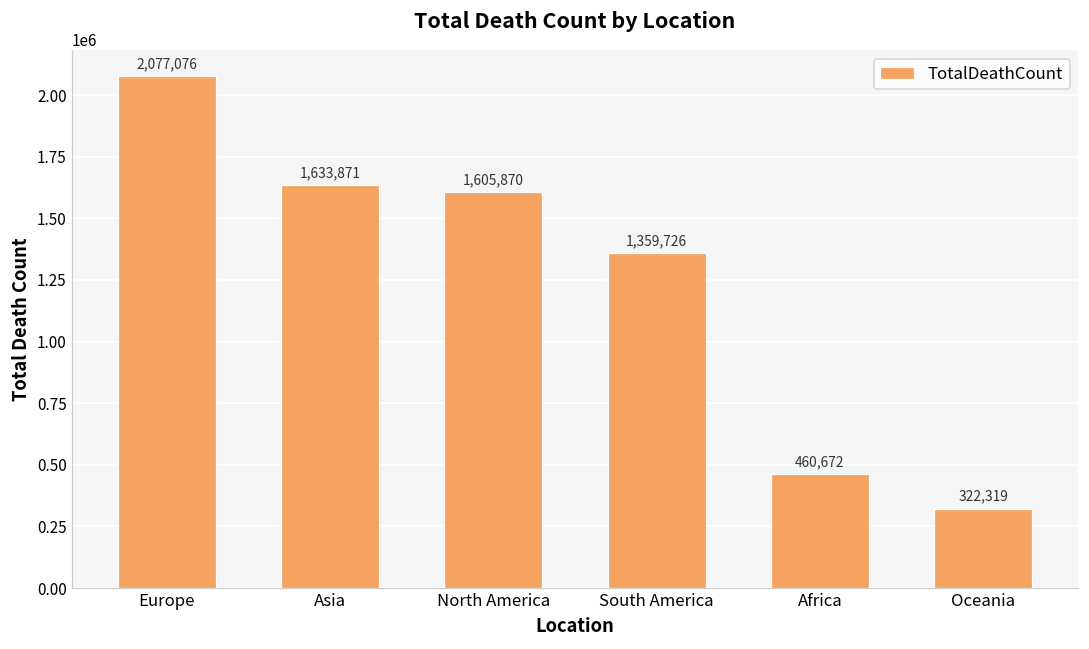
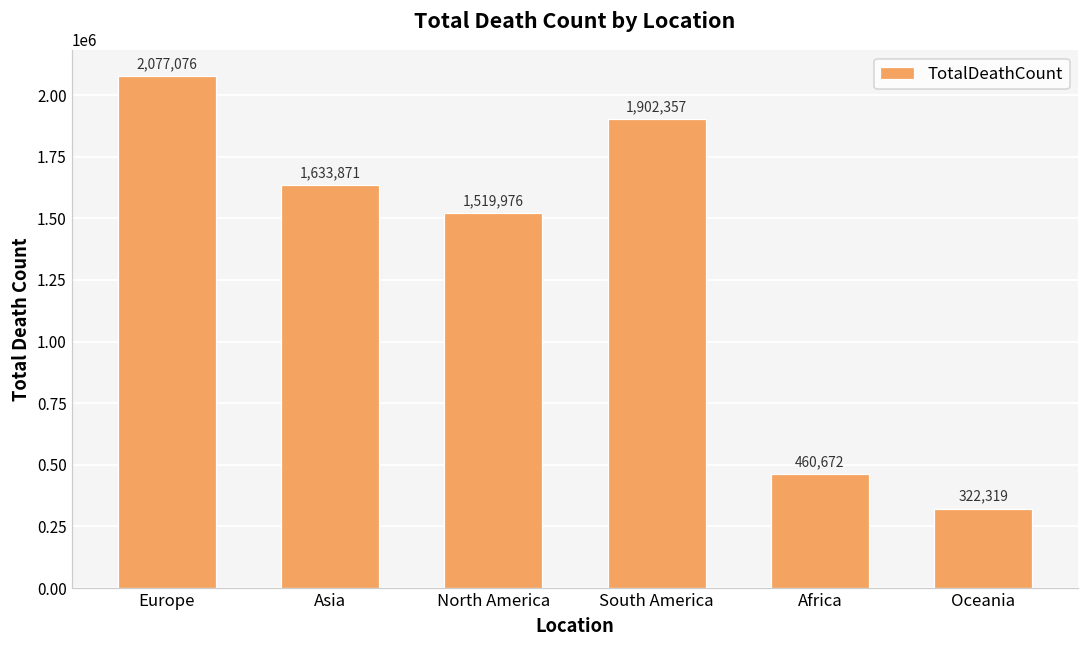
North America: 1,605,870 -> 1,519,976
South America: 1,359,726 -> 1,902,357
